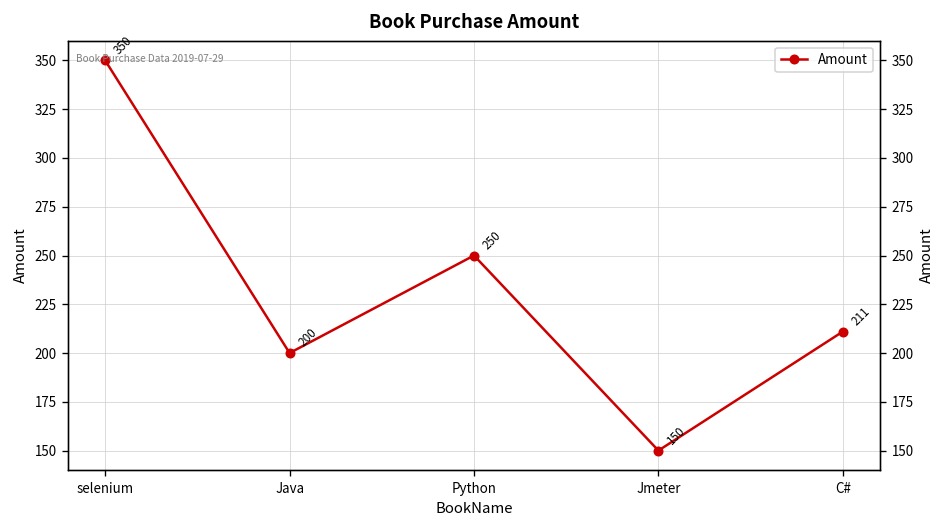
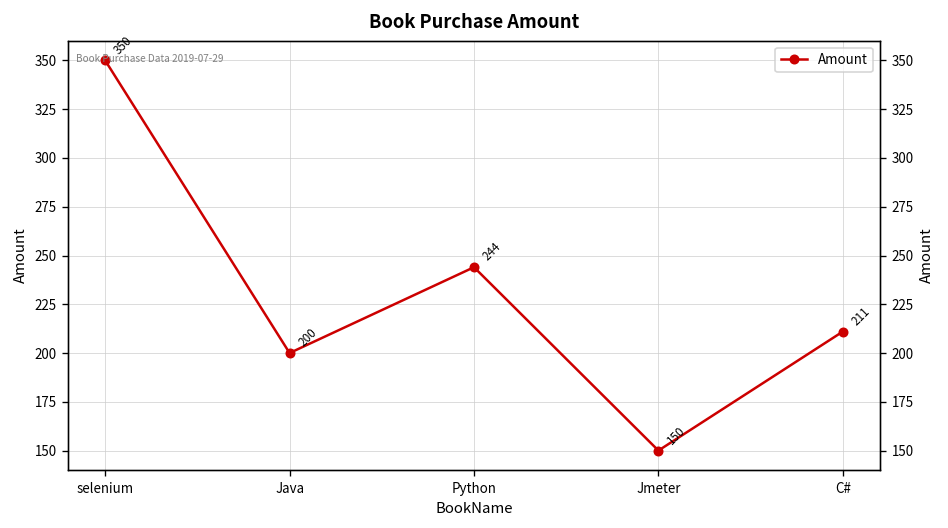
Python: 250 -> 244
